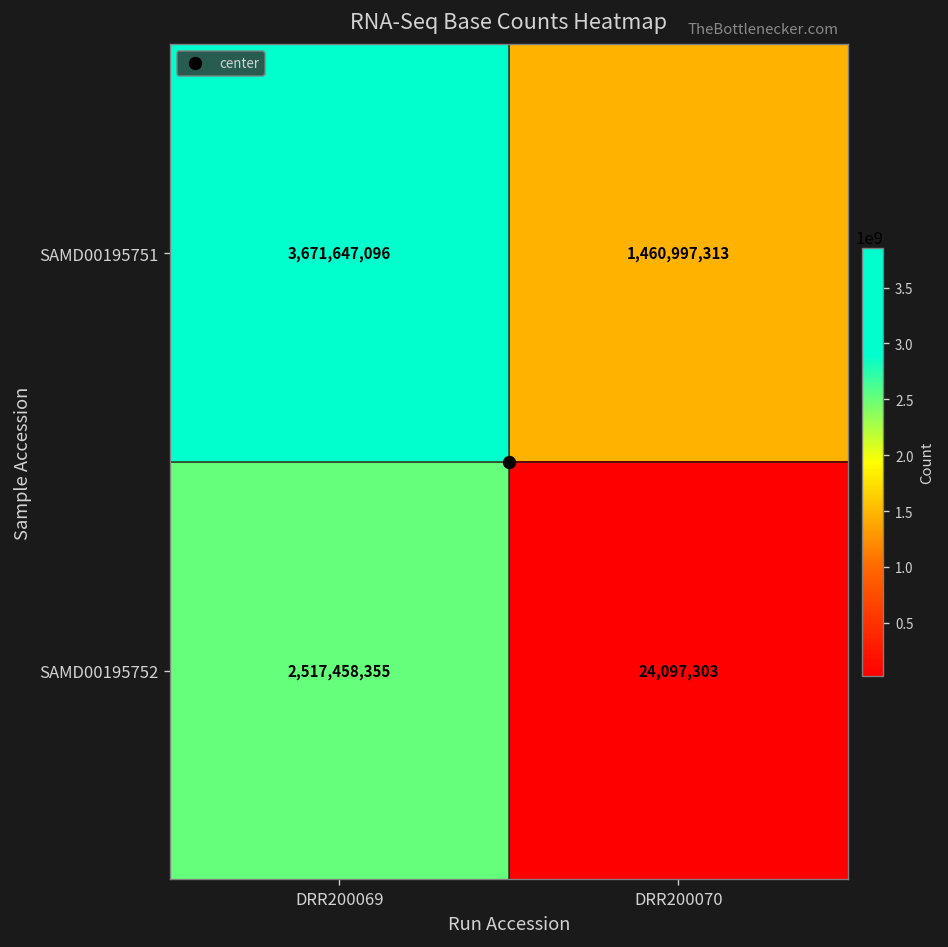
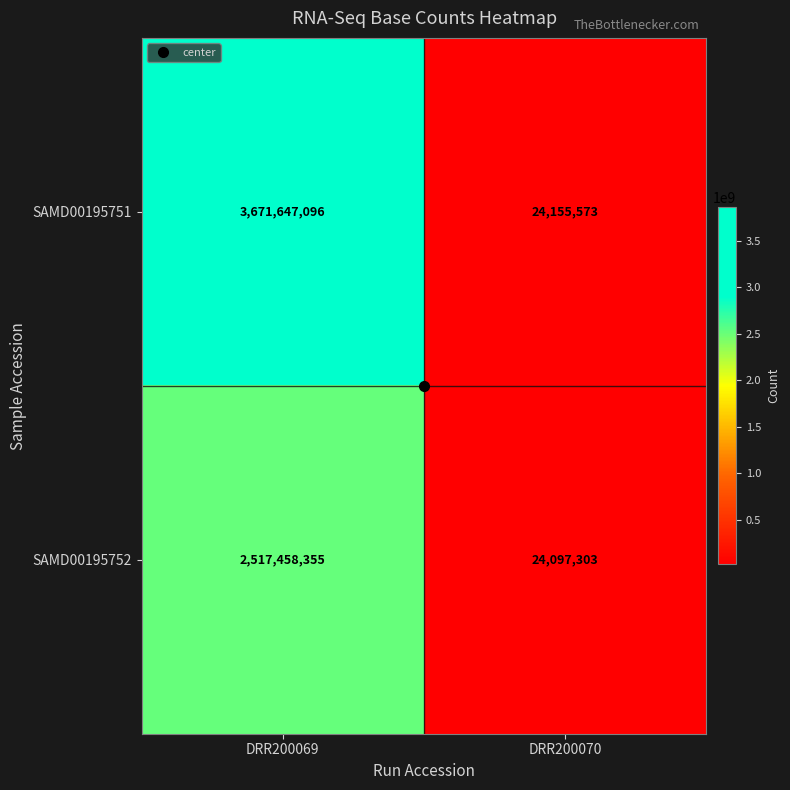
SAMD00195751, DRR200070: 1,460,997,313 -> 24,155,573
